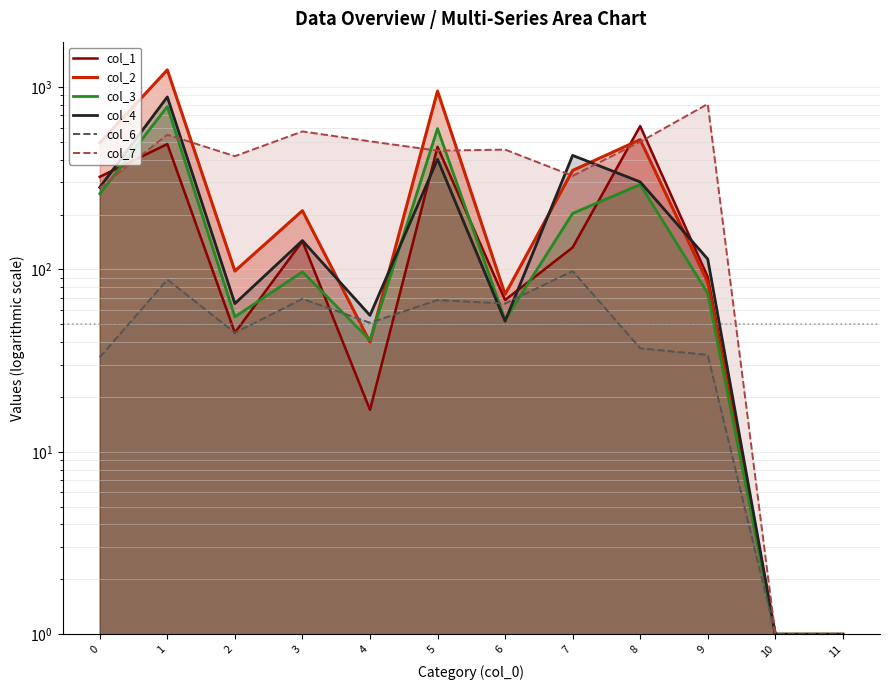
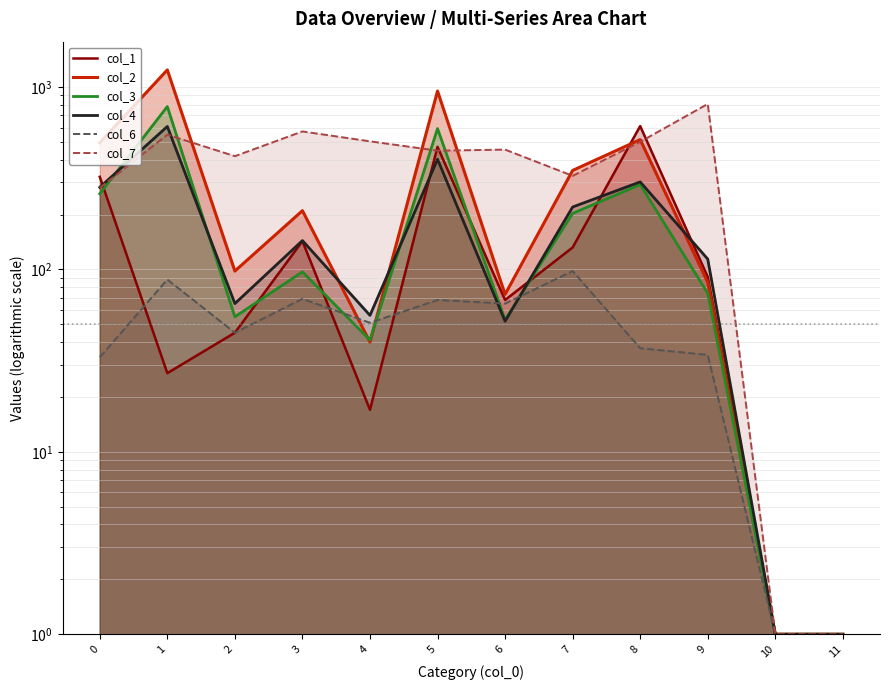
col_1, 1: 490 -> 27
col_4, 1: 900 -> 610
col_4, 7: 420 -> 220
